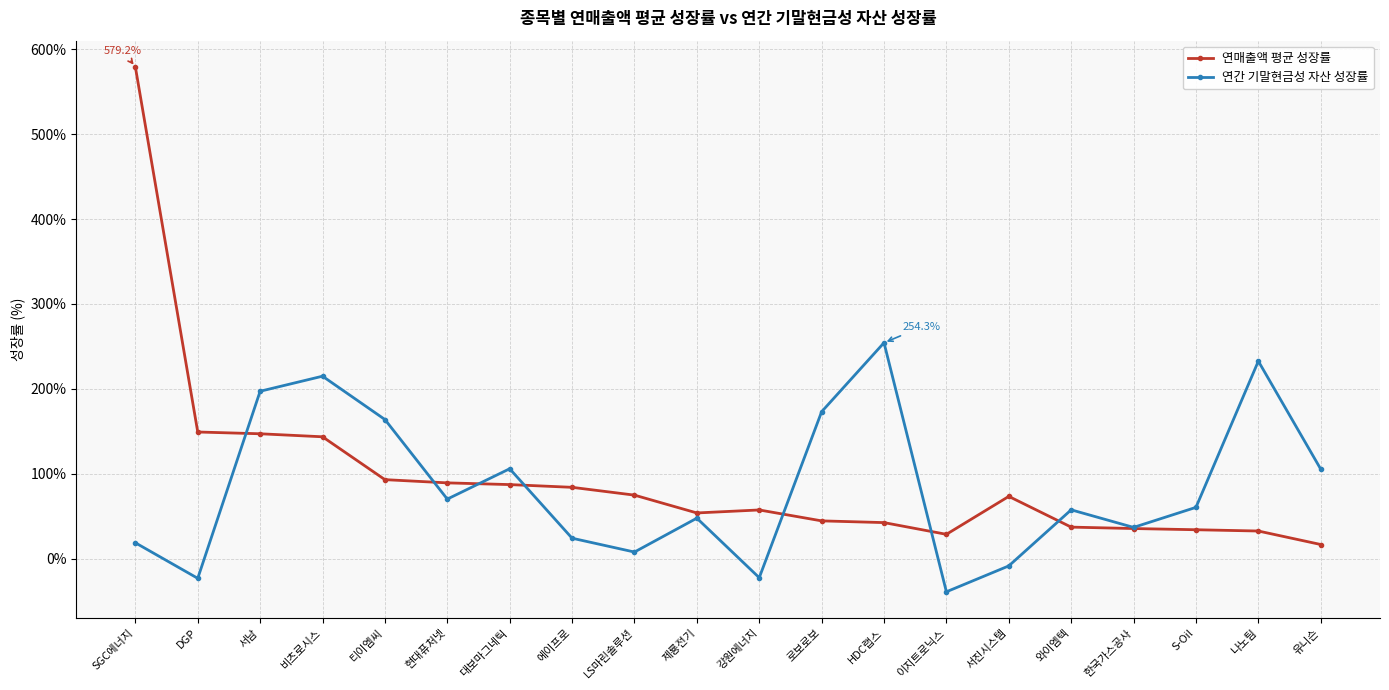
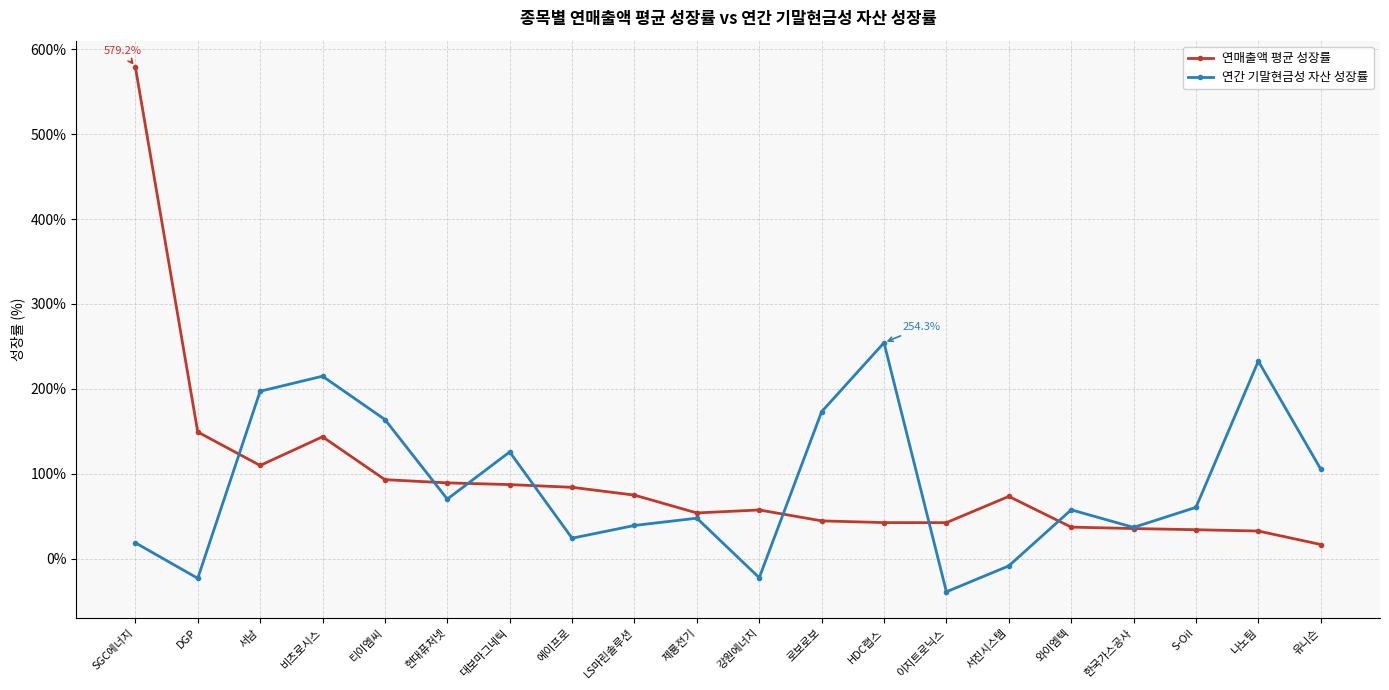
연매출액 평균 성장률, 서남: 150% -> 110%
연간 기말현금성 자산 성장률, 대보마그네틱: 110% -> 130%
연간 기말현금성 자산 성장률, LS마린솔루션: 10% -> 40%
연매출액 평균 성장률, 이지트로닉스: 30% -> 40%
